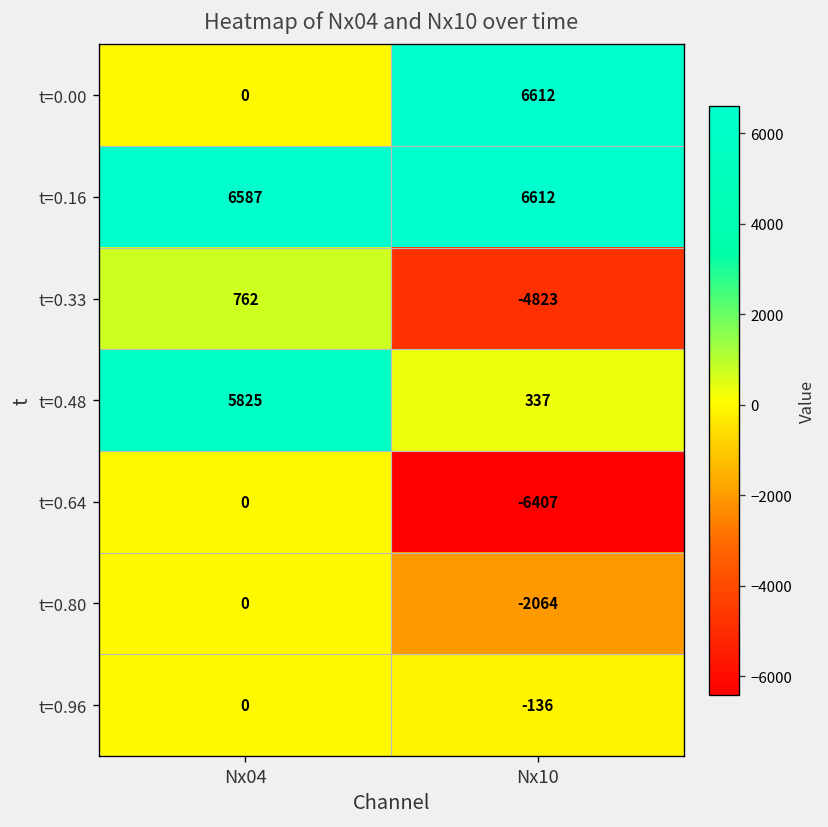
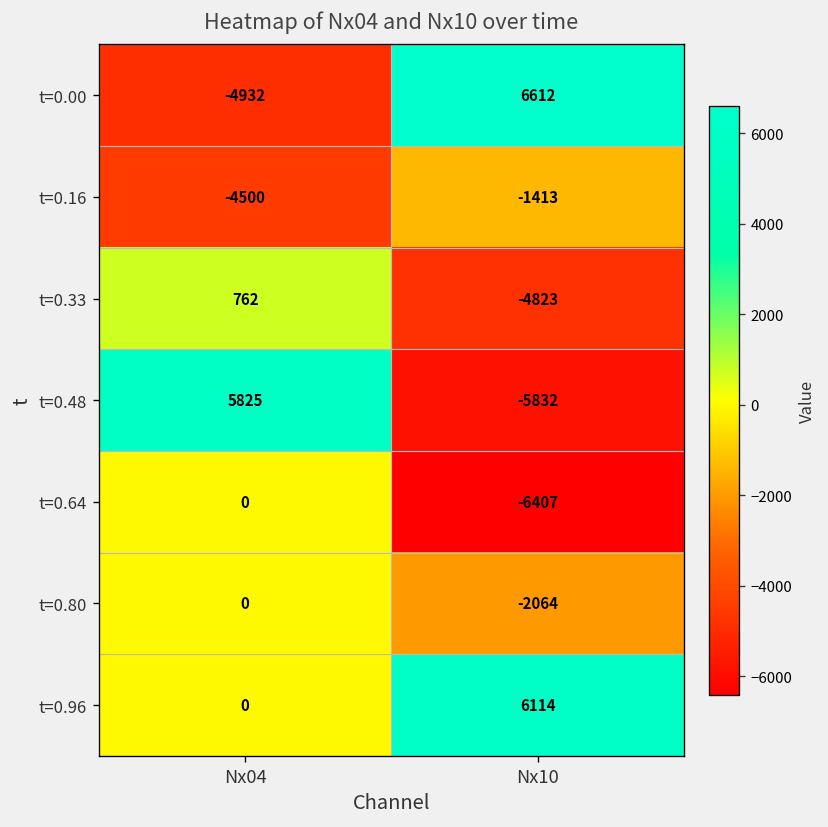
t=0.00, Nx04: 0 -> -4932
t=0.16, Nx04: 6587 -> -4500
t=0.16, Nx10: 6612 -> -1413
t=0.48, Nx10: 337 -> -5832
t=0.96, Nx10: -136 -> 6114
